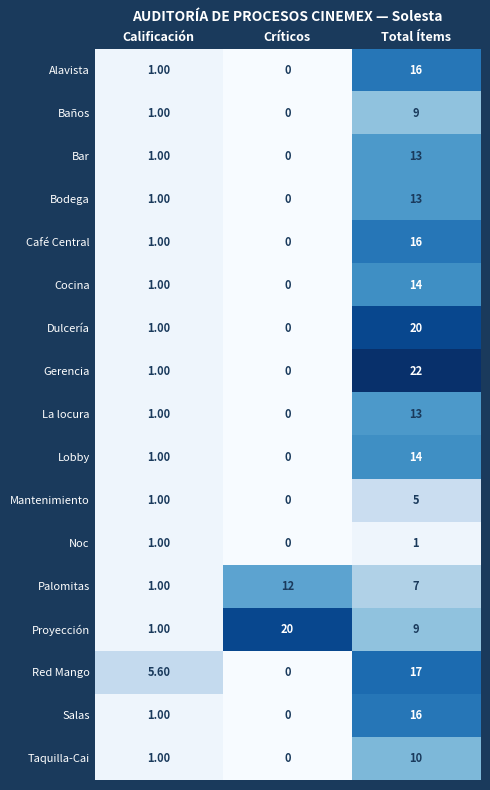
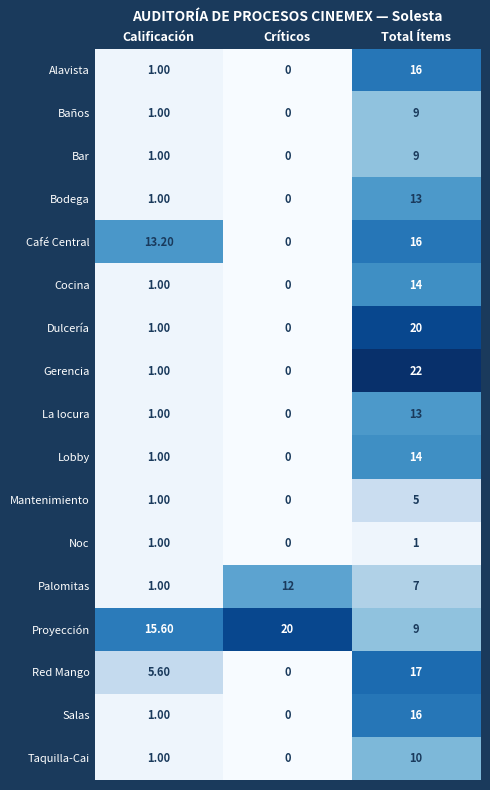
Bar, Total Ítems: 13 -> 9
Café Central, Calificación: 1.00 -> 13.20
Proyección, Calificación: 1.00 -> 15.60
